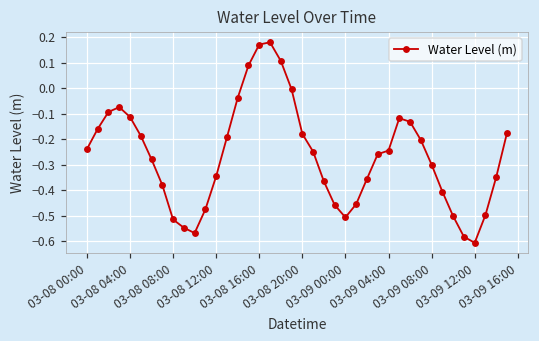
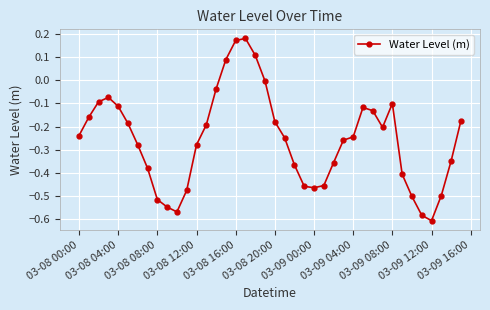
03-08 12:00: -0.35 -> -0.28
03-09 00:00: -0.51 -> -0.46
03-09 08:00: -0.30 -> -0.10
